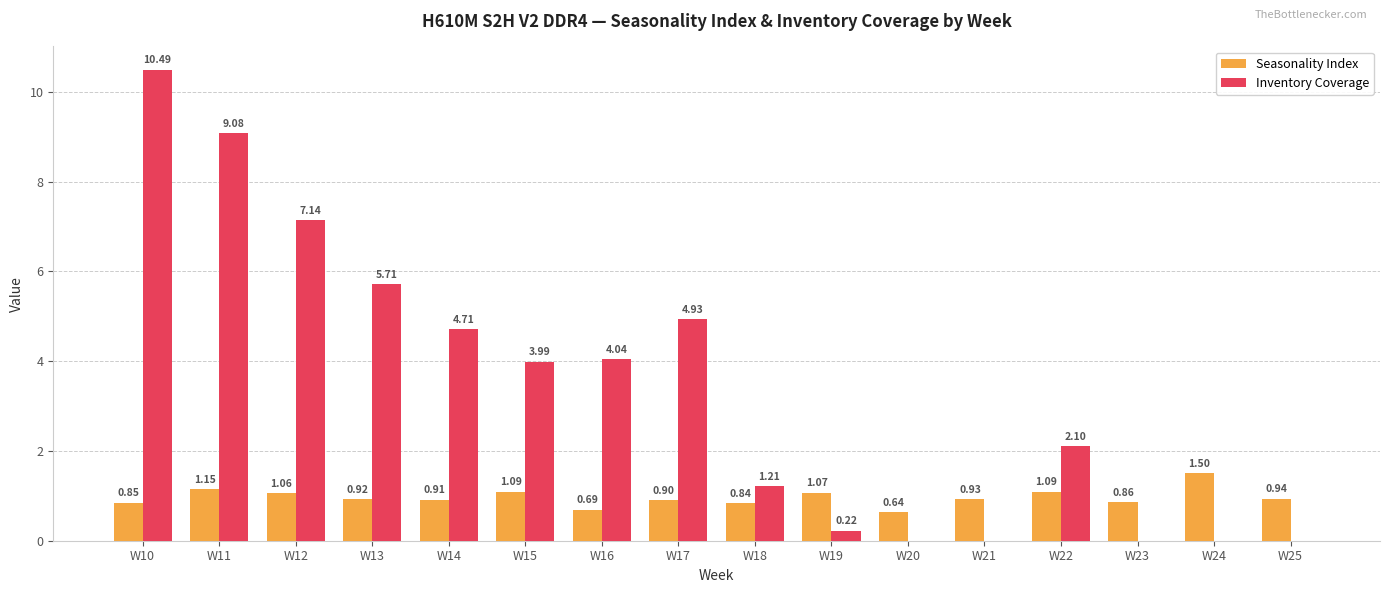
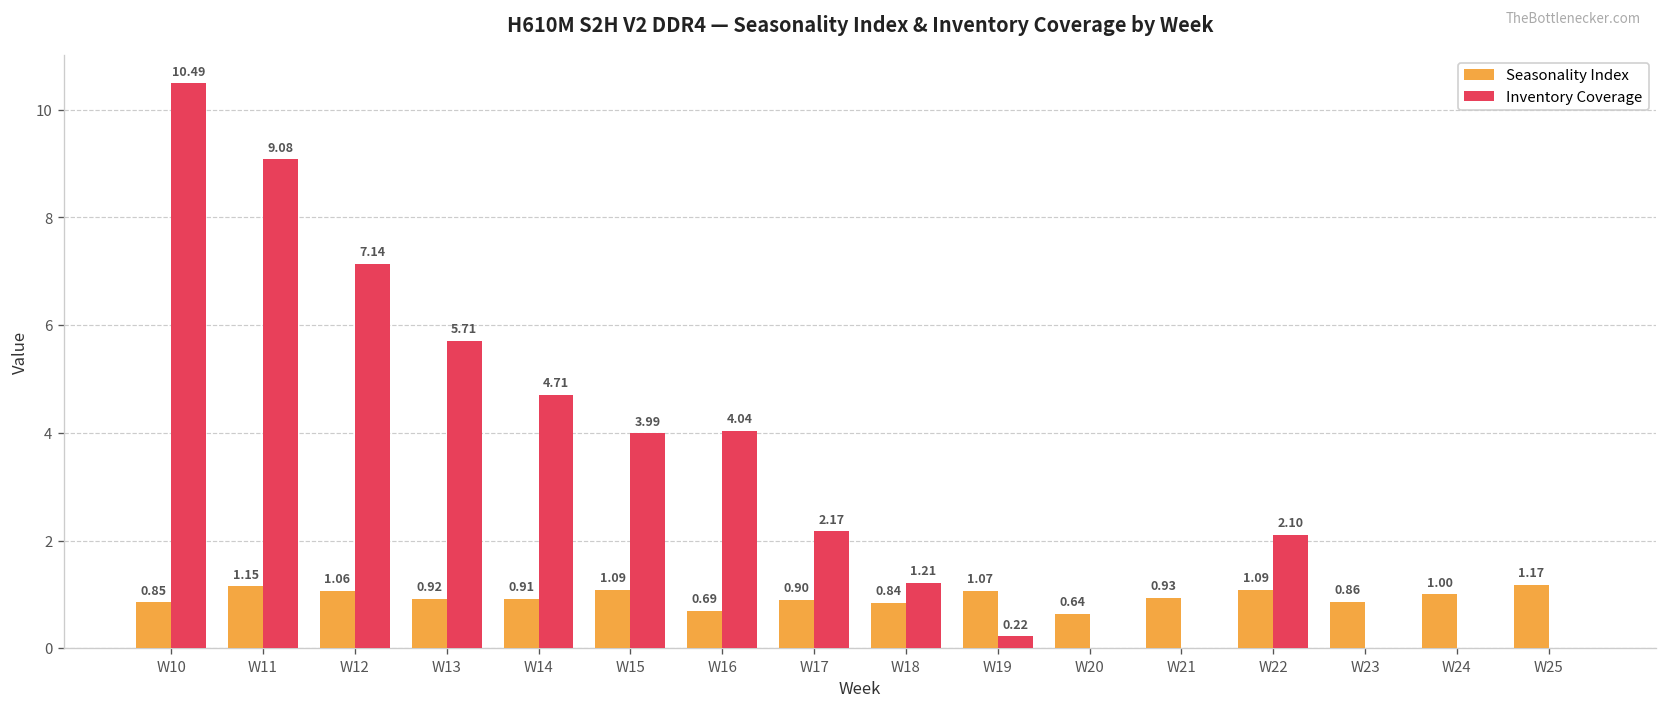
Inventory Coverage, W17: 4.93 -> 2.17
Seasonality Index, W24: 1.50 -> 1.00
Seasonality Index, W25: 0.94 -> 1.17
